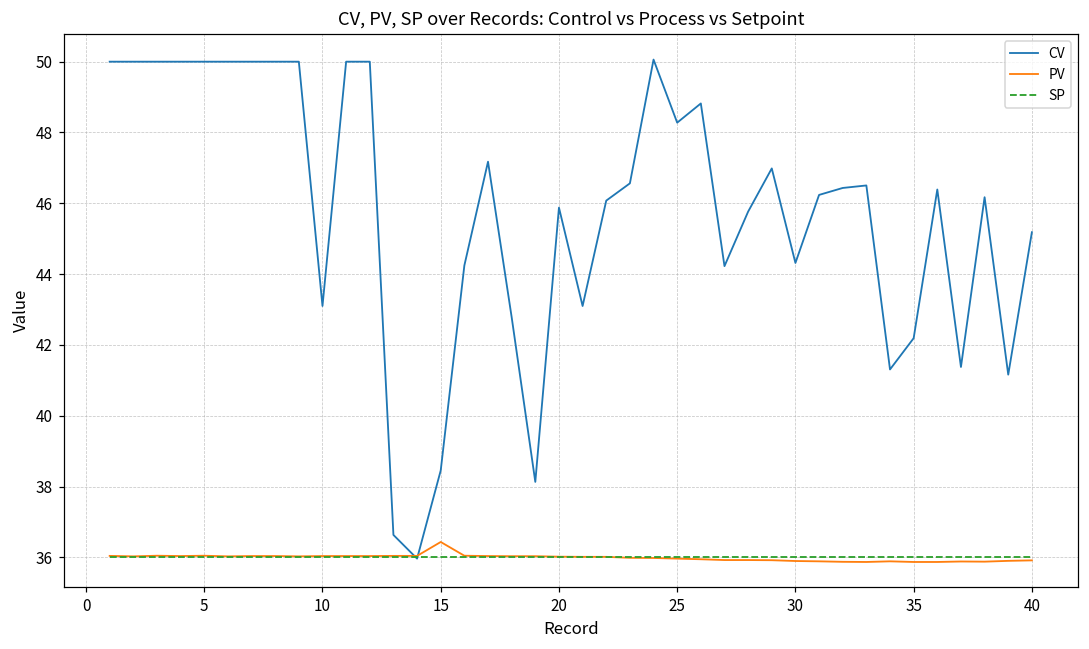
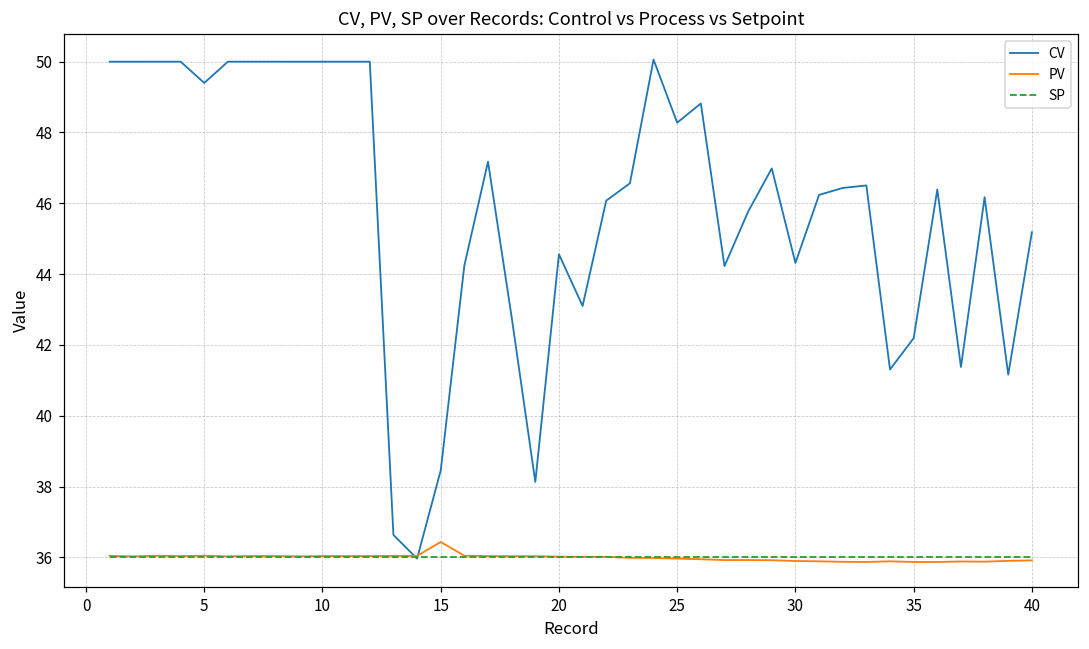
CV, 5: 50.0 -> 49.4
CV, 10: 43.1 -> 50.0
CV, 20: 45.9 -> 44.6
